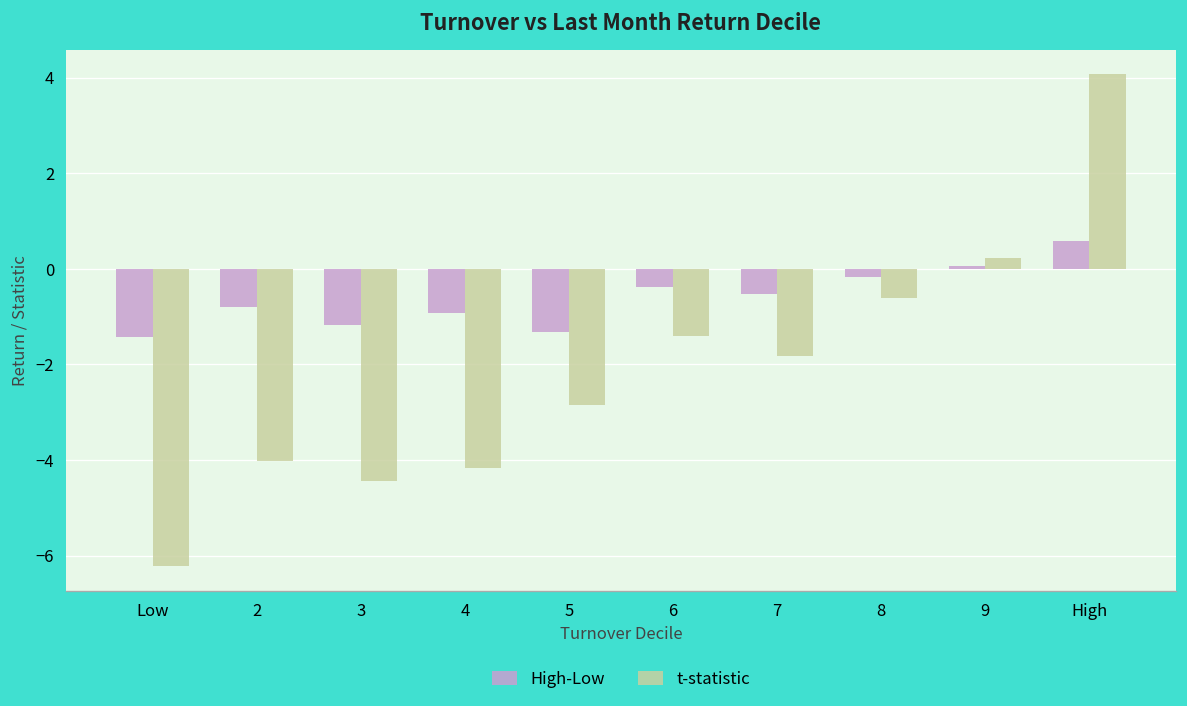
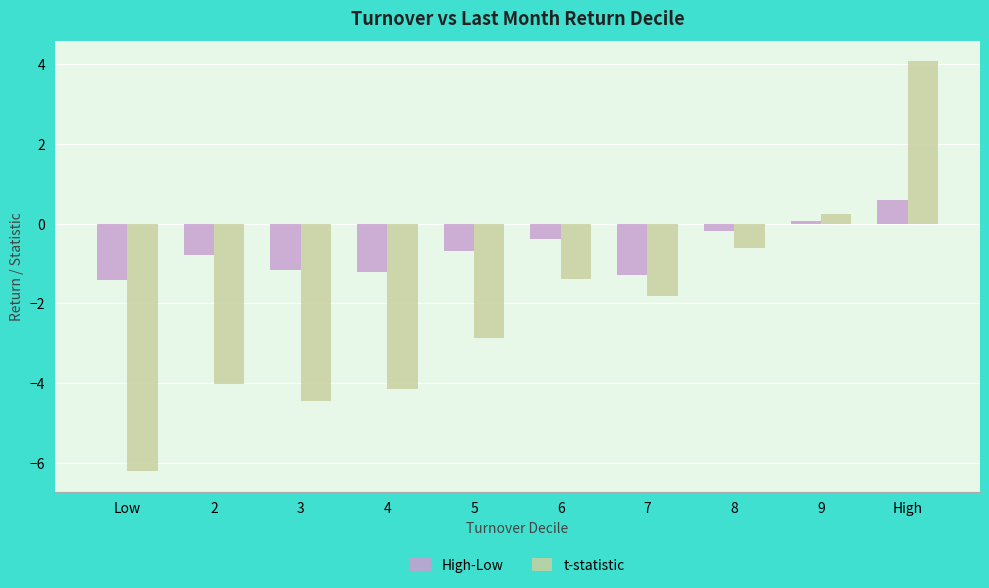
High-Low, 4: -0.9 -> -1.2
High-Low, 5: -1.3 -> -0.7
High-Low, 7: -0.5 -> -1.3
